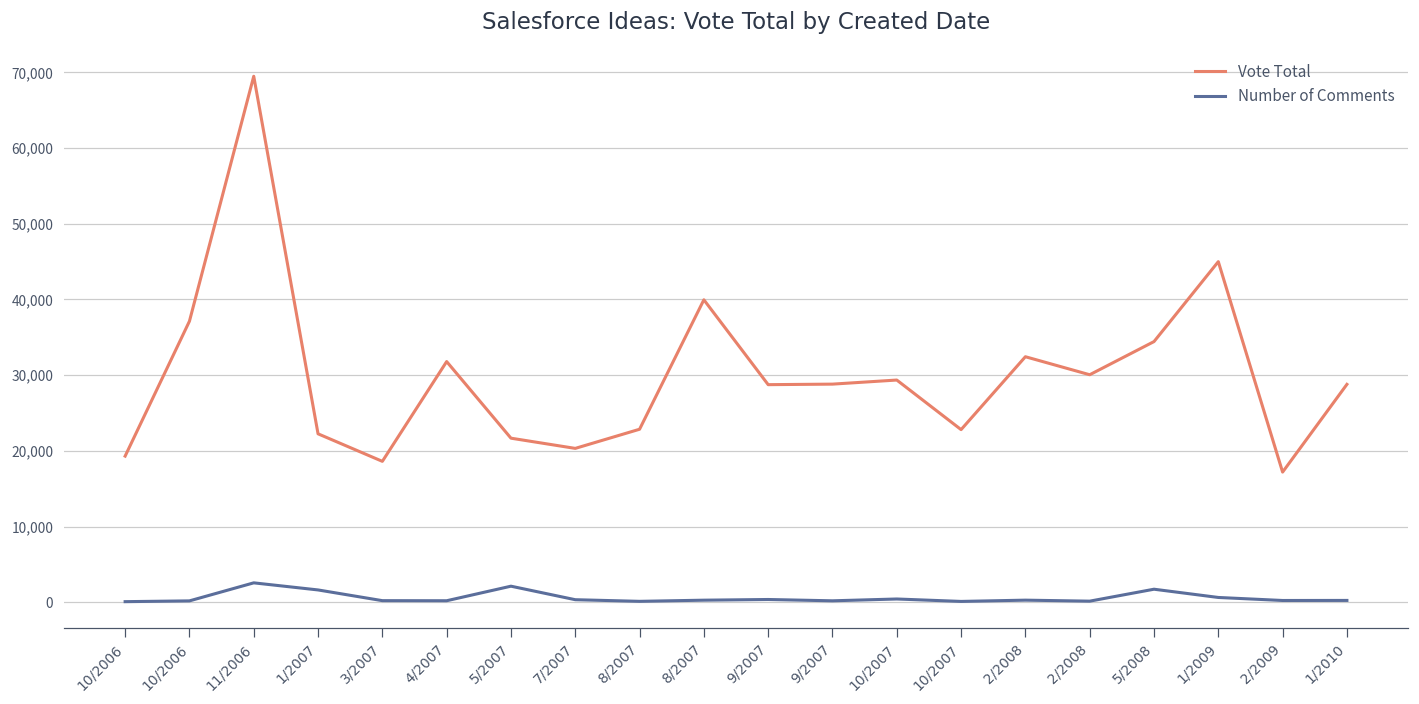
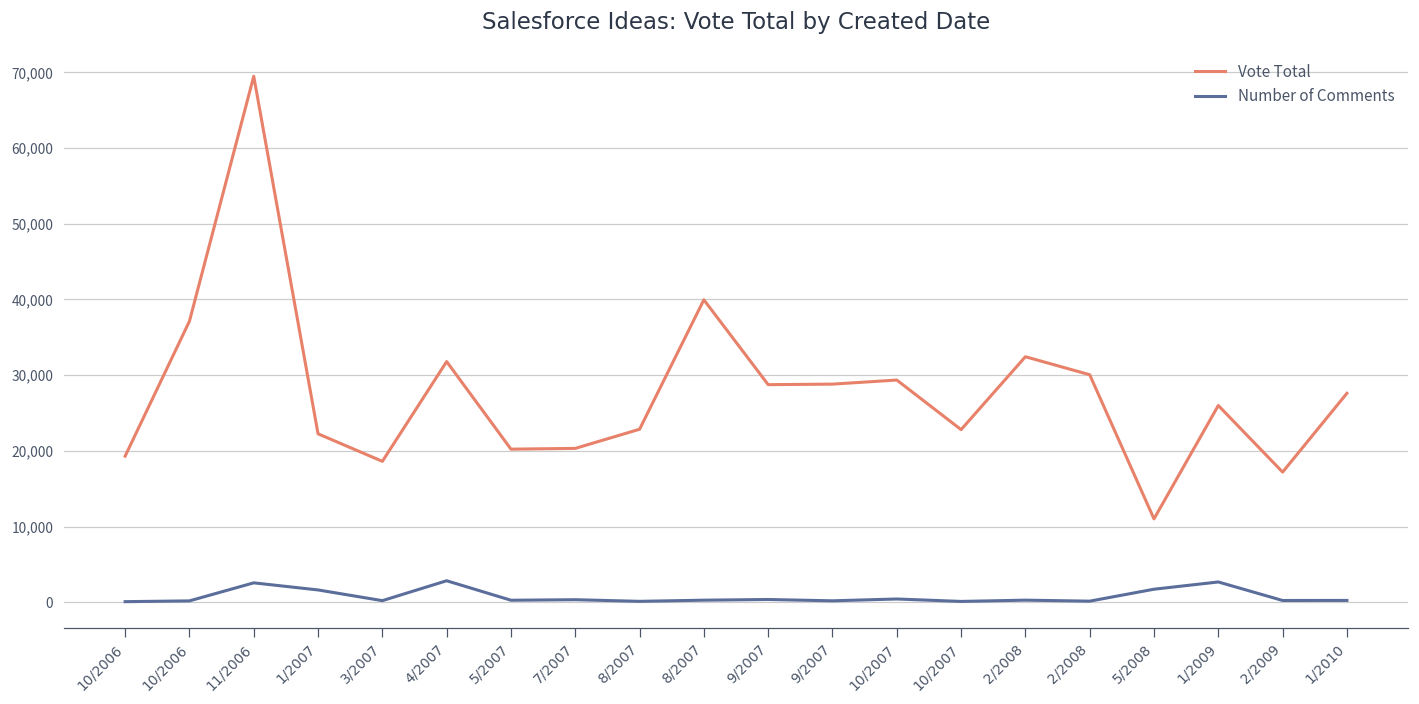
Number of Comments, 4/2007: 0 -> 3,000
Vote Total, 5/2007: 22,000 -> 20,000
Number of Comments, 5/2007: 2,000 -> 0
Vote Total, 5/2008: 34,000 -> 11,000
Vote Total, 1/2009: 45,000 -> 26,000
Number of Comments, 1/2009: 1,000 -> 3,000
Vote Total, 1/2010: 29,000 -> 28,000
